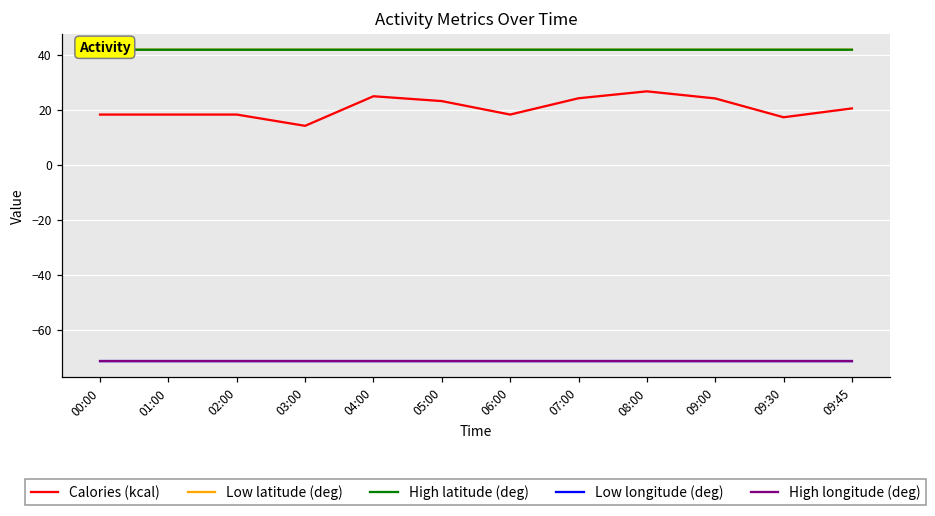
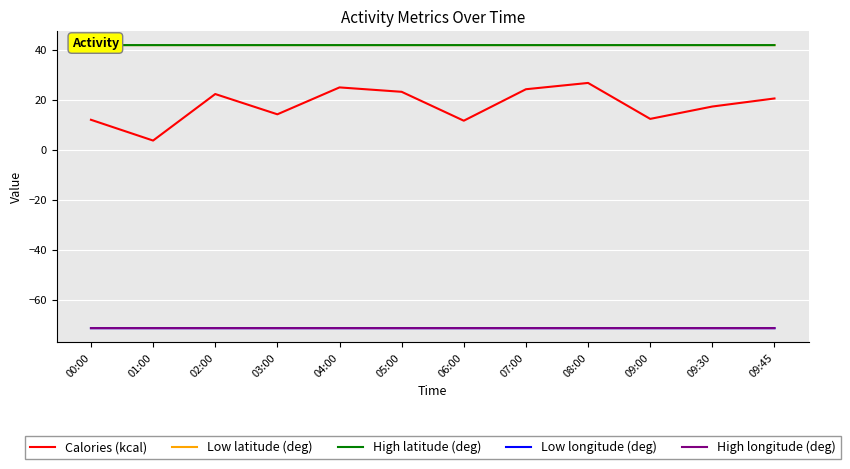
Calories (kcal), 00:00: 18 -> 12
Calories (kcal), 01:00: 18 -> 4
Calories (kcal), 02:00: 18 -> 22
Calories (kcal), 06:00: 18 -> 12
Calories (kcal), 09:00: 24 -> 12
